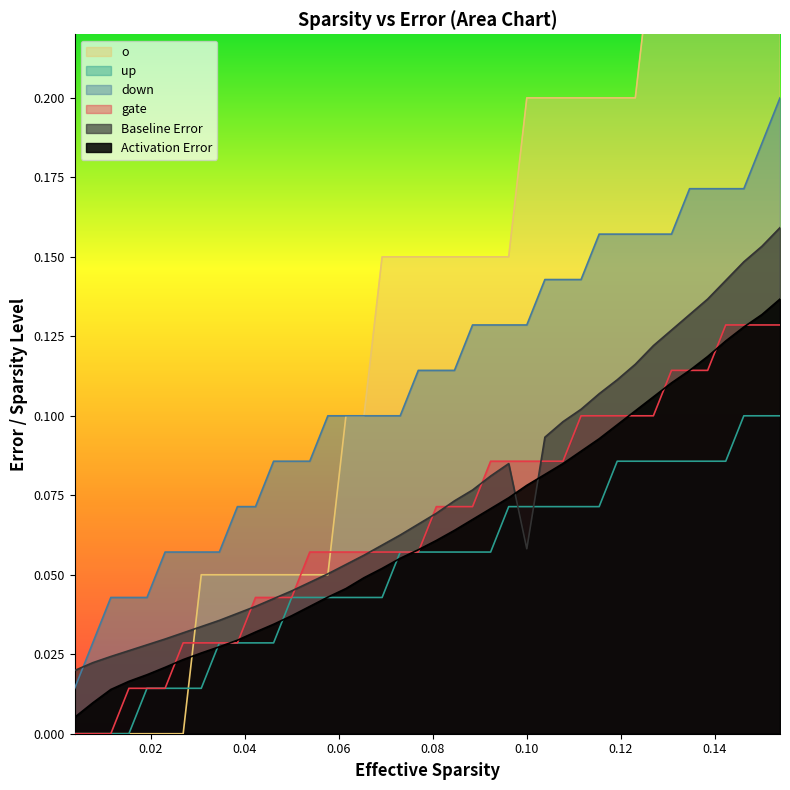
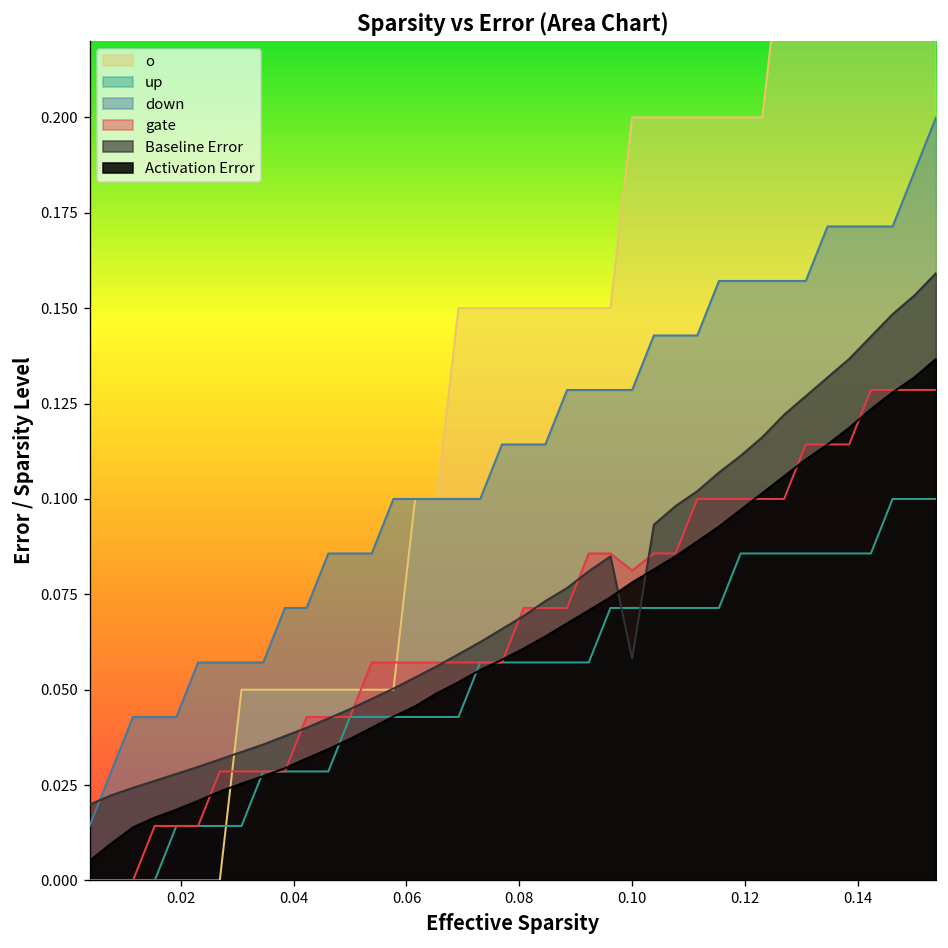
gate, 0.10: 0.086 -> 0.081
